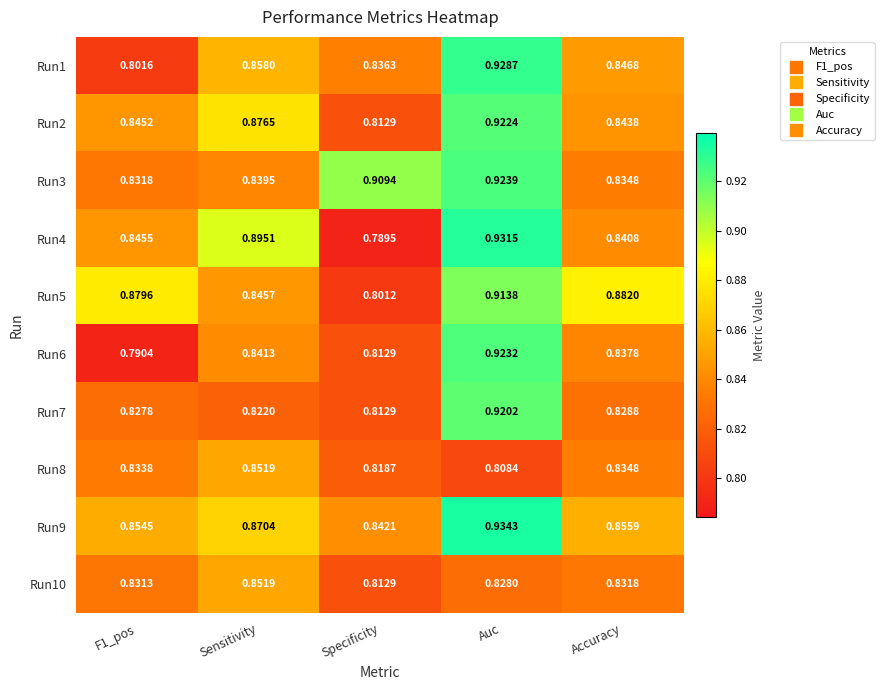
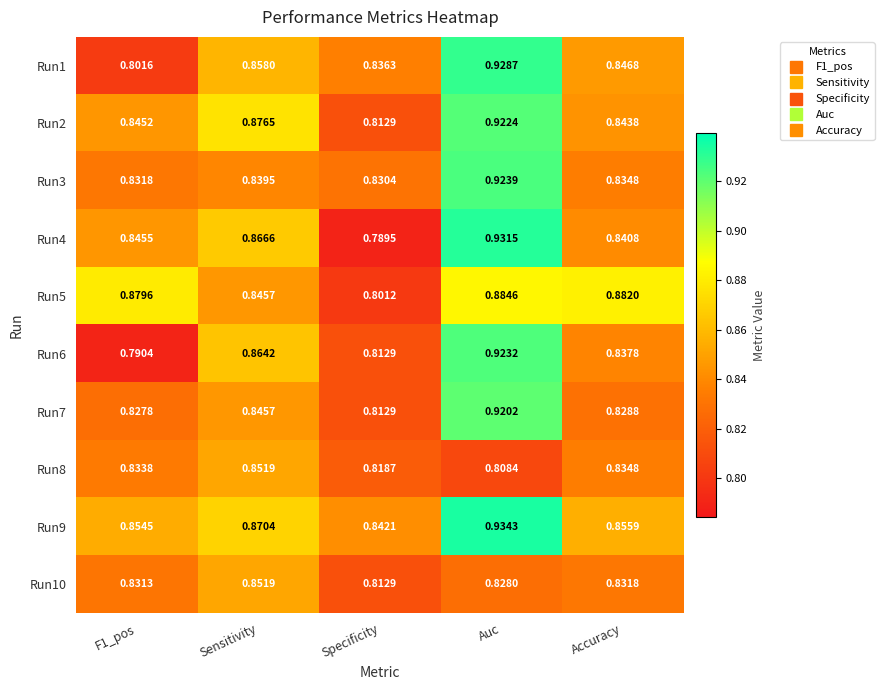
Run3, Specificity: 0.9094 -> 0.8304
Run4, Sensitivity: 0.8951 -> 0.8666
Run5, Auc: 0.9138 -> 0.8846
Run6, Sensitivity: 0.8413 -> 0.8642
Run7, Sensitivity: 0.8220 -> 0.8457
